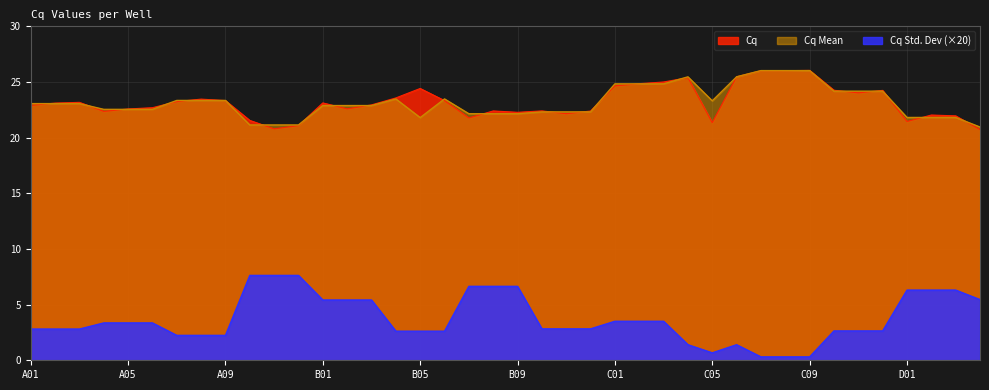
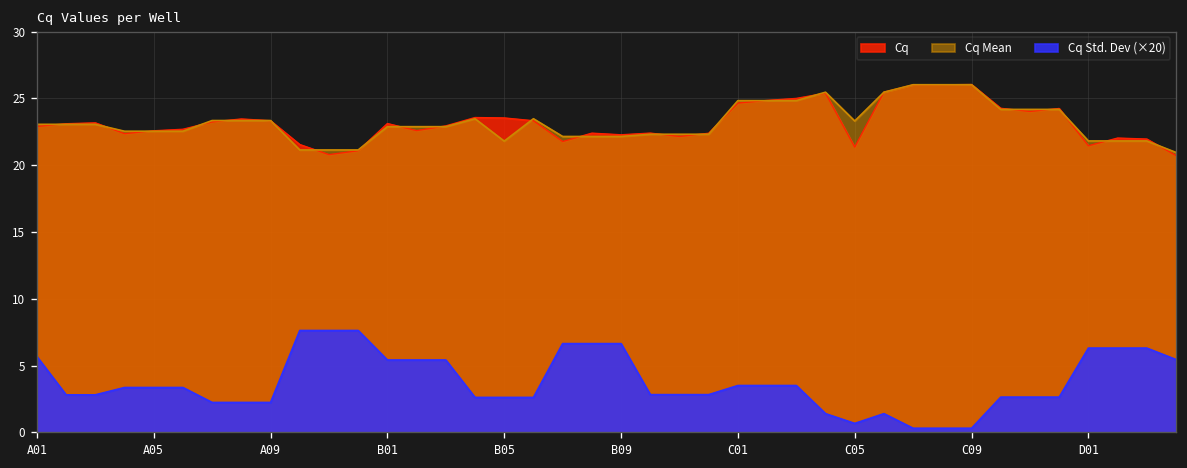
Cq Std. Dev (×20), A01: 2.8 -> 5.7
Cq, B05: 24.4 -> 23.5
